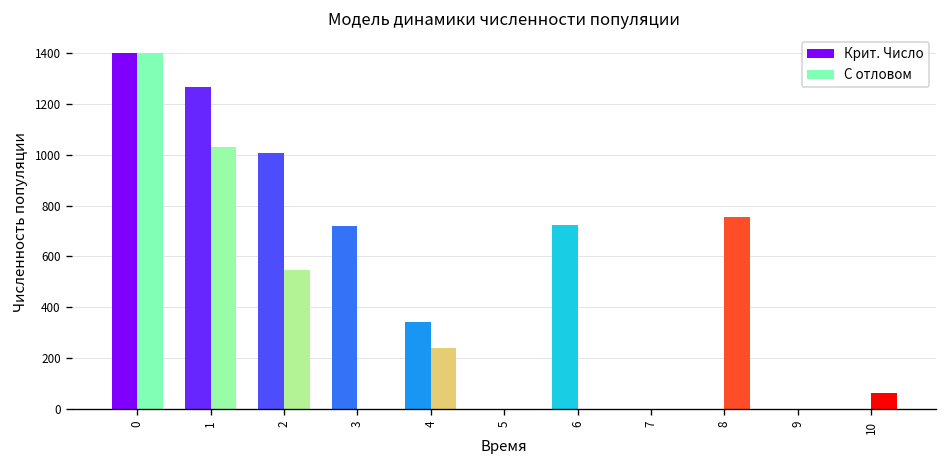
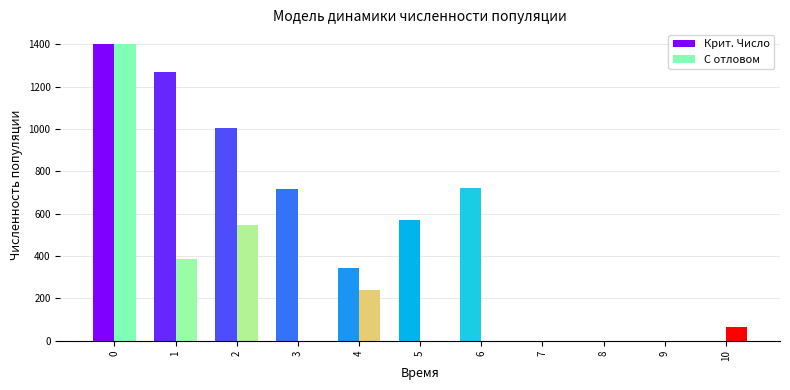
С отловом, 1: 1030 -> 390
Крит. Число, 5: 0 -> 570
С отловом, 8: 760 -> 0
